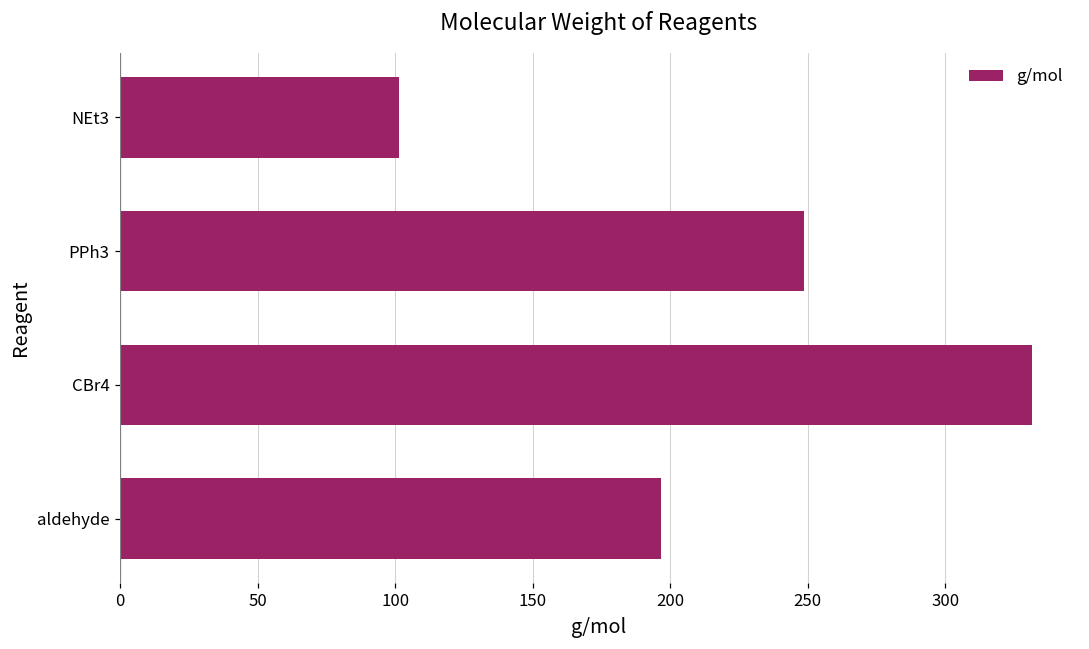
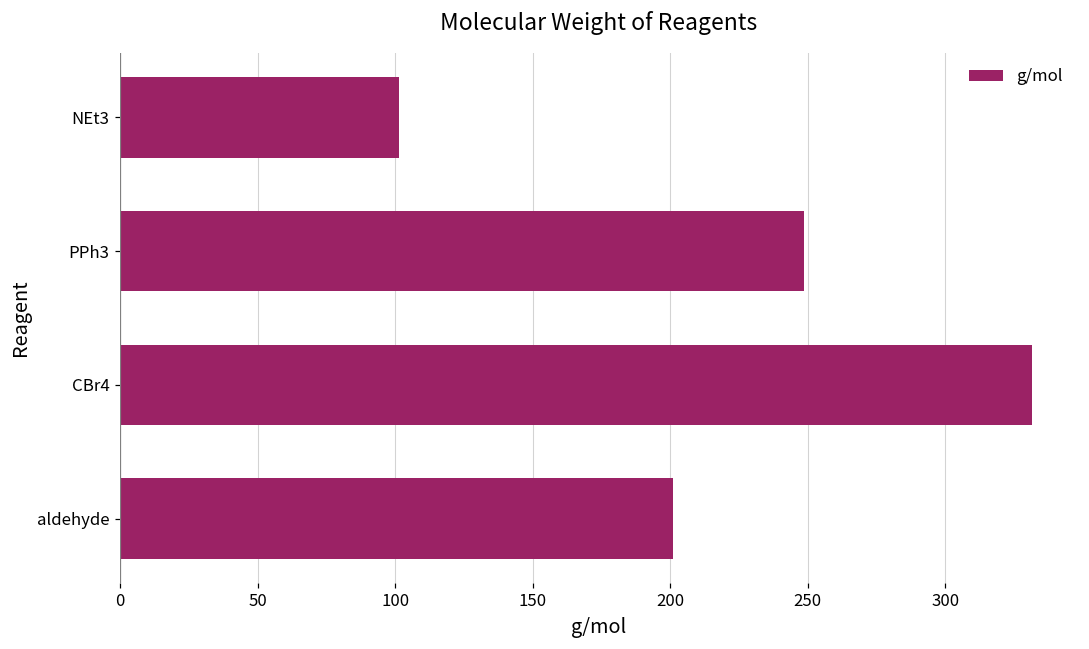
aldehyde: 197 -> 201
